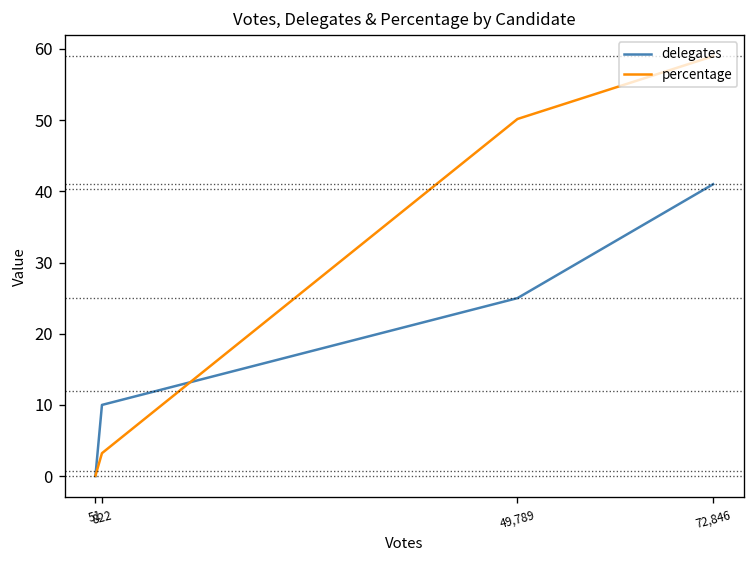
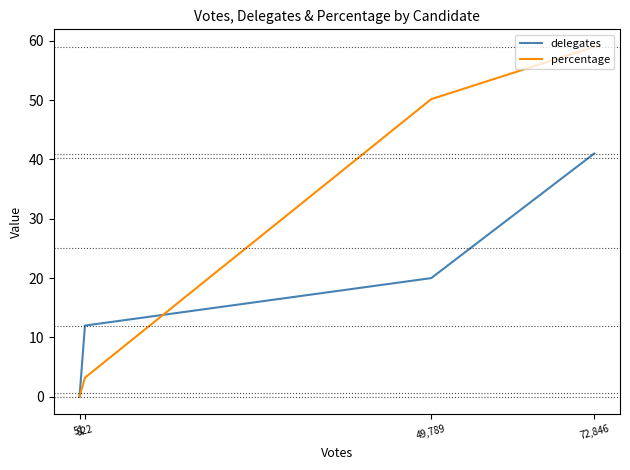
delegates, 822: 10 -> 12
delegates, 49,789: 25 -> 20
